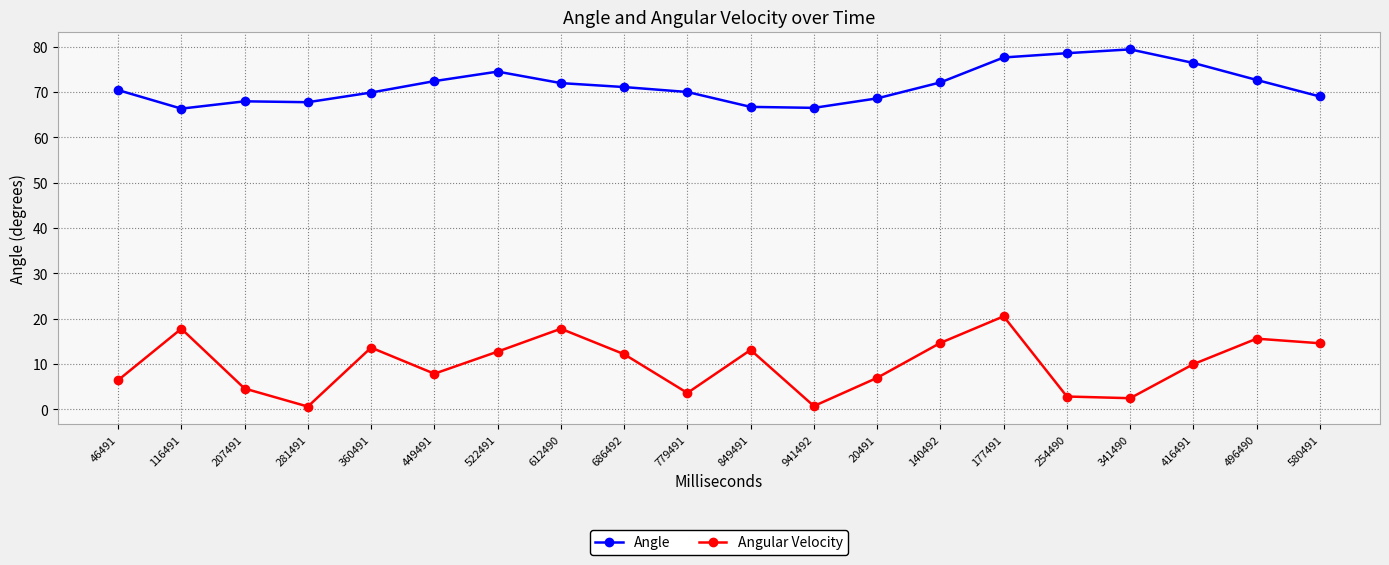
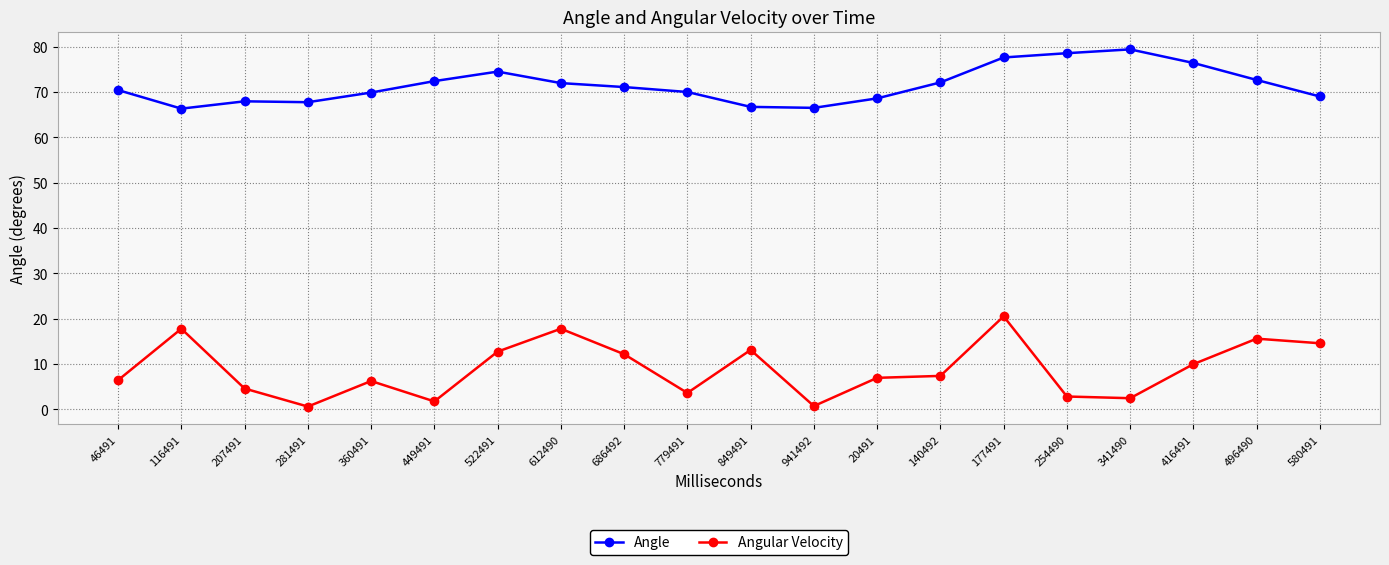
Angular Velocity, 360491: 14 -> 6
Angular Velocity, 449491: 8 -> 2
Angular Velocity, 140492: 15 -> 7
